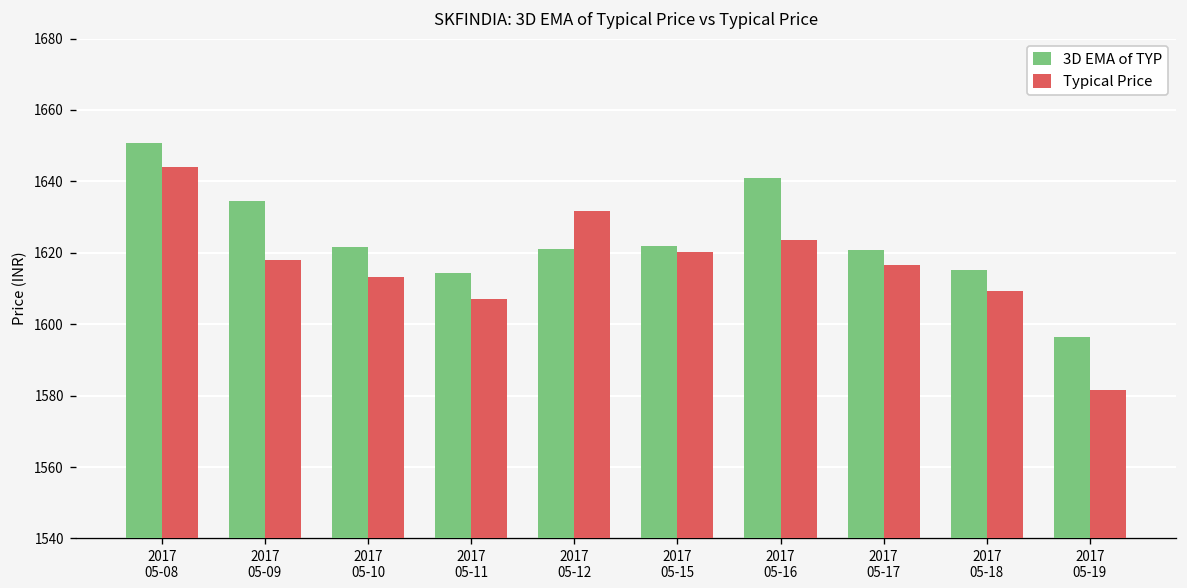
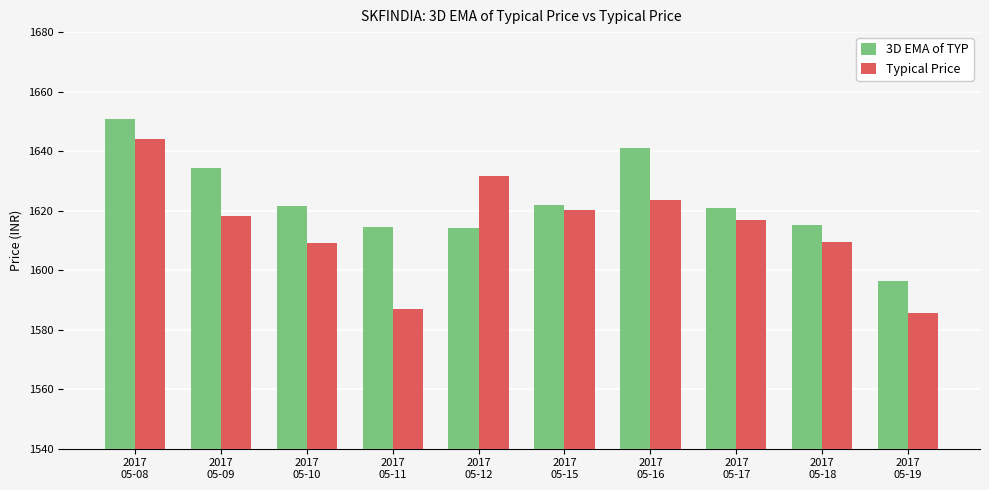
Typical Price, 2017 05-10: 1613 -> 1609
Typical Price, 2017 05-11: 1607 -> 1587
3D EMA of TYP, 2017 05-12: 1621 -> 1614
Typical Price, 2017 05-19: 1582 -> 1586
